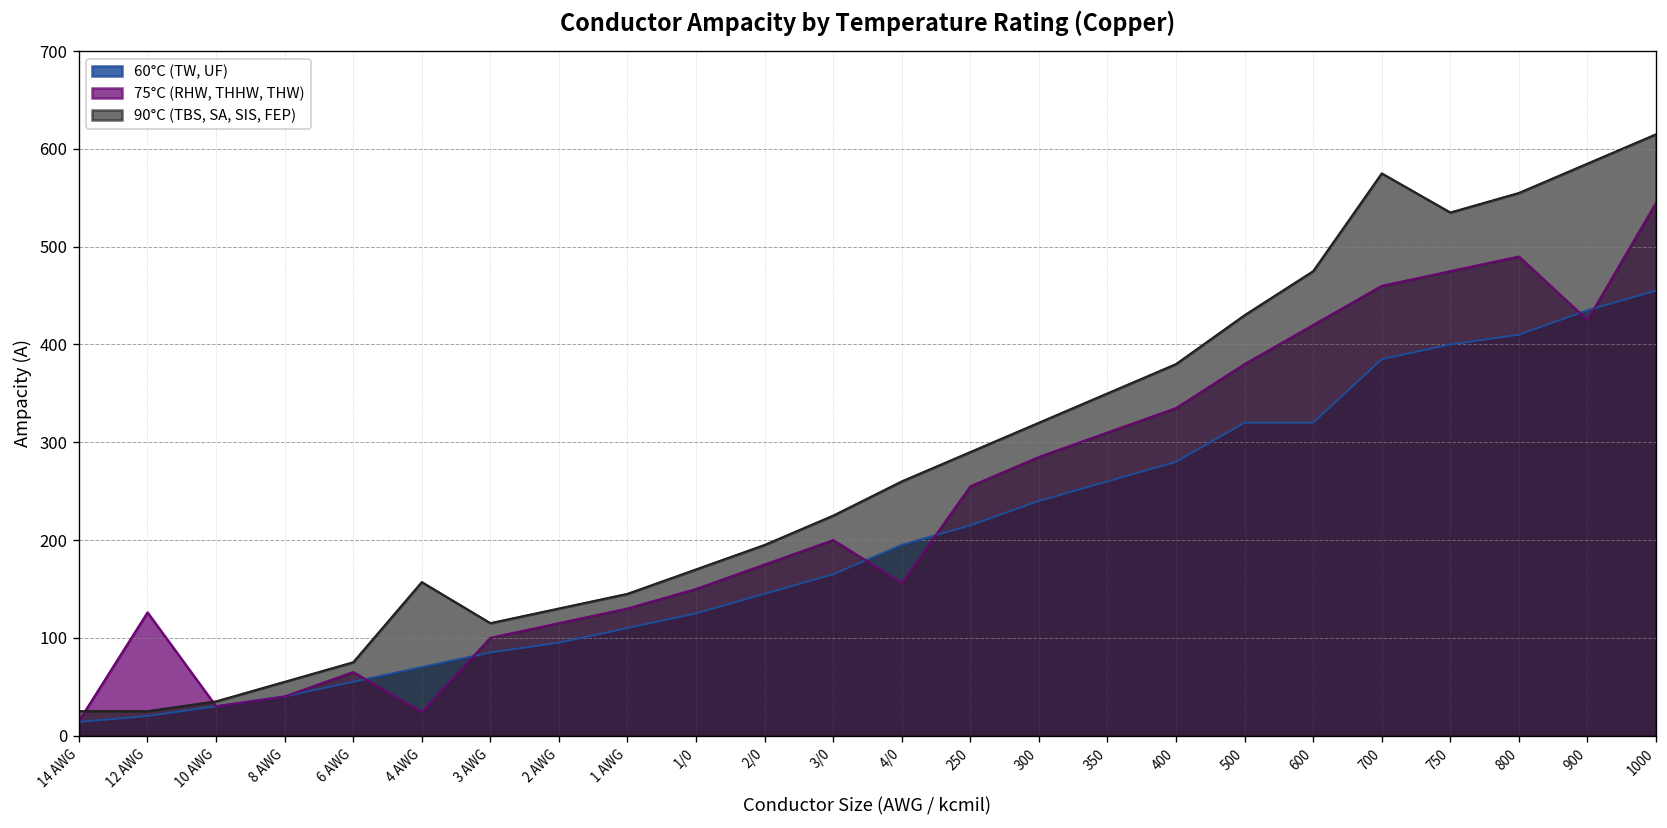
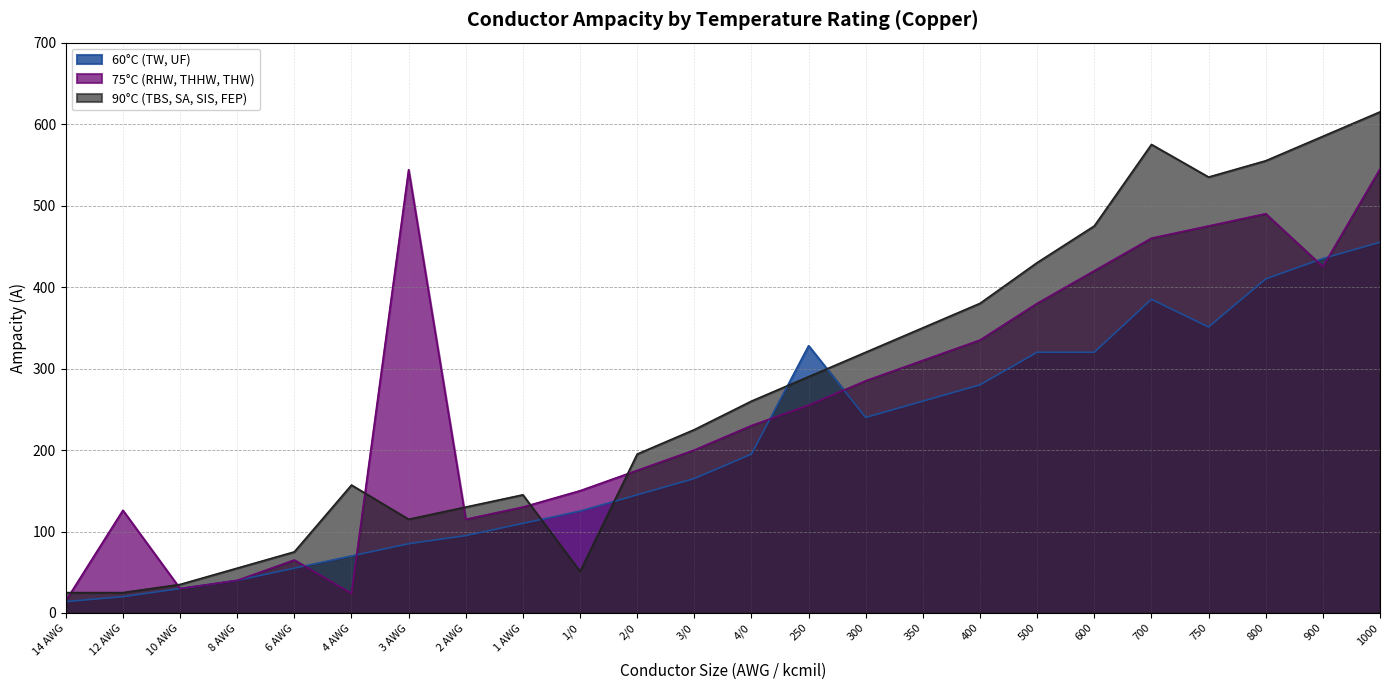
75°C (RHW, THHW, THW), 3 AWG: 100 -> 540
90°C (TBS, SA, SIS, FEP), 1/0: 170 -> 50
75°C (RHW, THHW, THW), 4/0: 160 -> 230
60°C (TW, UF), 250: 220 -> 330
60°C (TW, UF), 750: 400 -> 350
